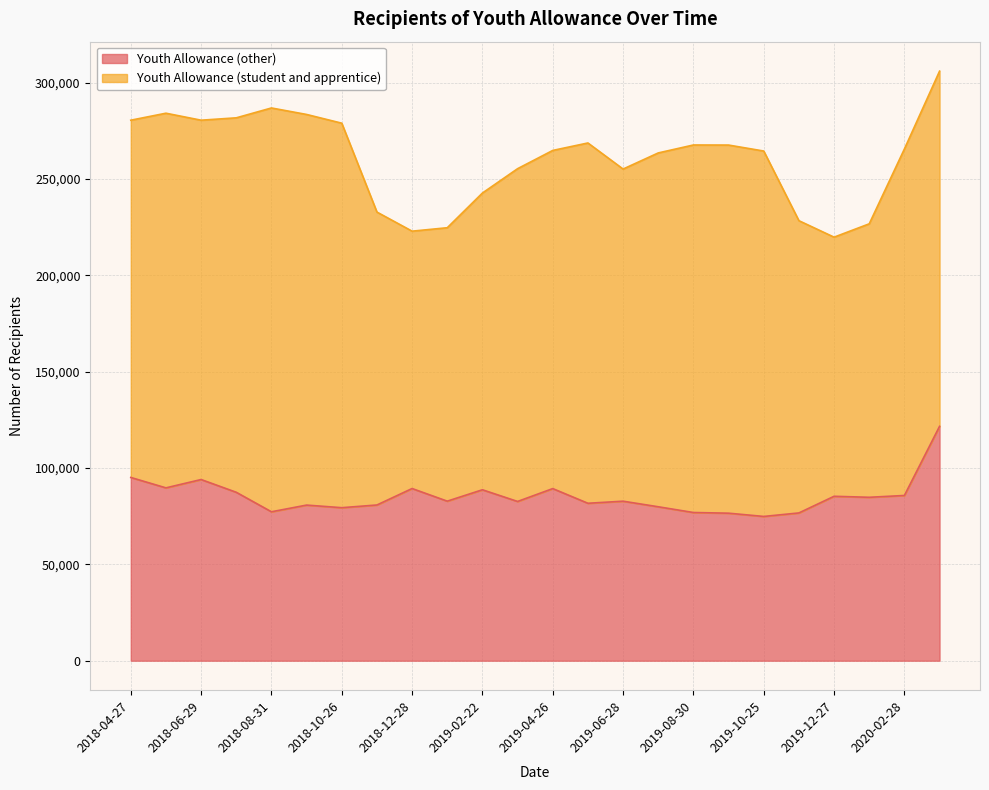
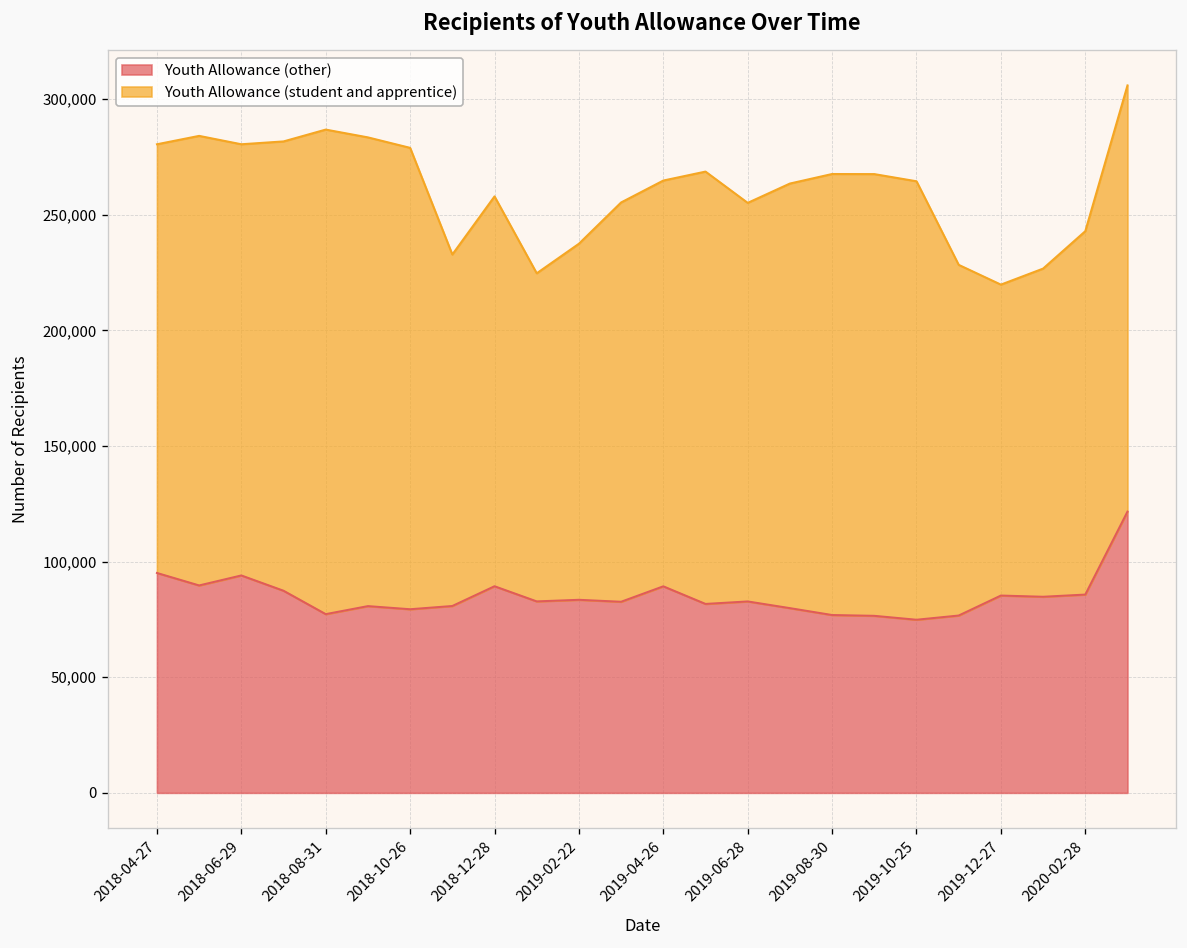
Youth Allowance (student and apprentice), 2018-12-28: 134,000 -> 169,000
Youth Allowance (other), 2019-02-22: 89,000 -> 83,000
Youth Allowance (student and apprentice), 2020-02-28: 180,000 -> 157,000
